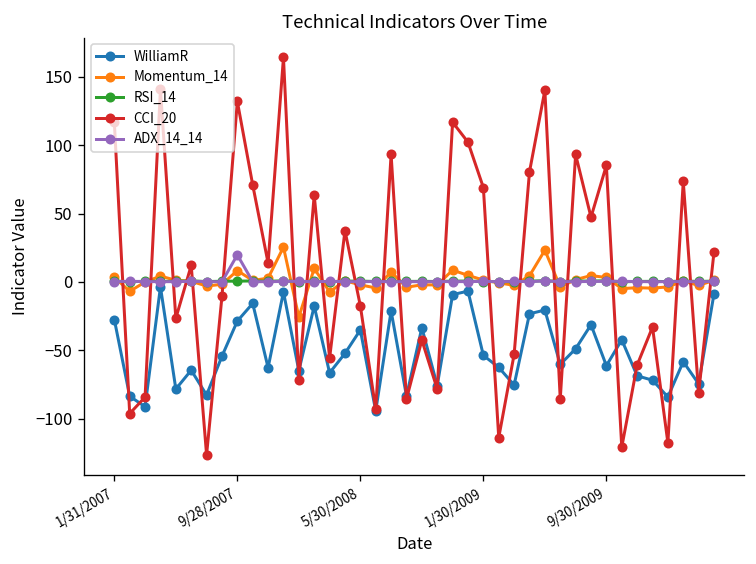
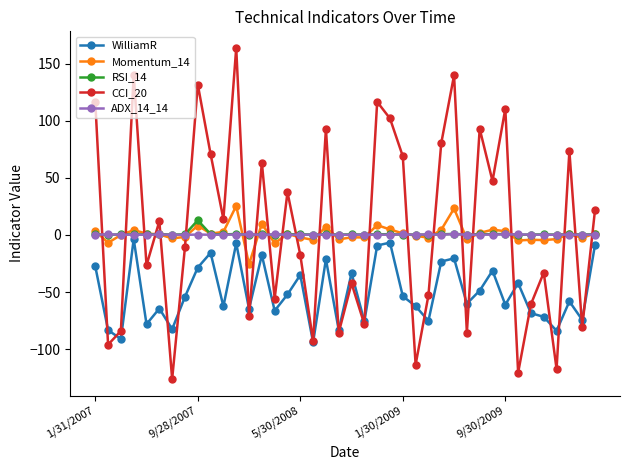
RSI_14, 9/28/2007: 1 -> 13
ADX_14_14, 9/28/2007: 20 -> 0
CCI_20, 9/30/2009: 85 -> 111
